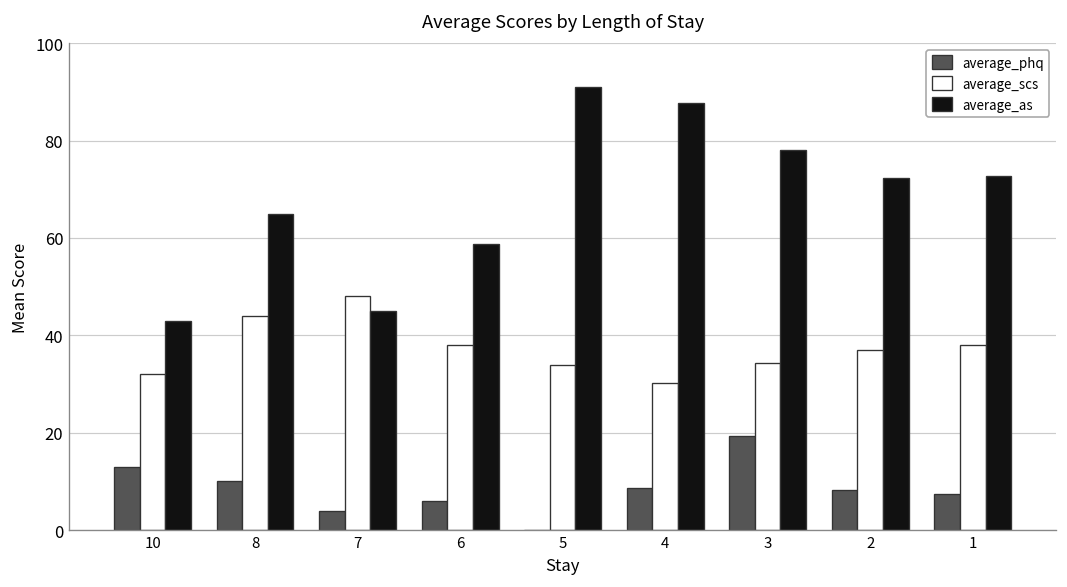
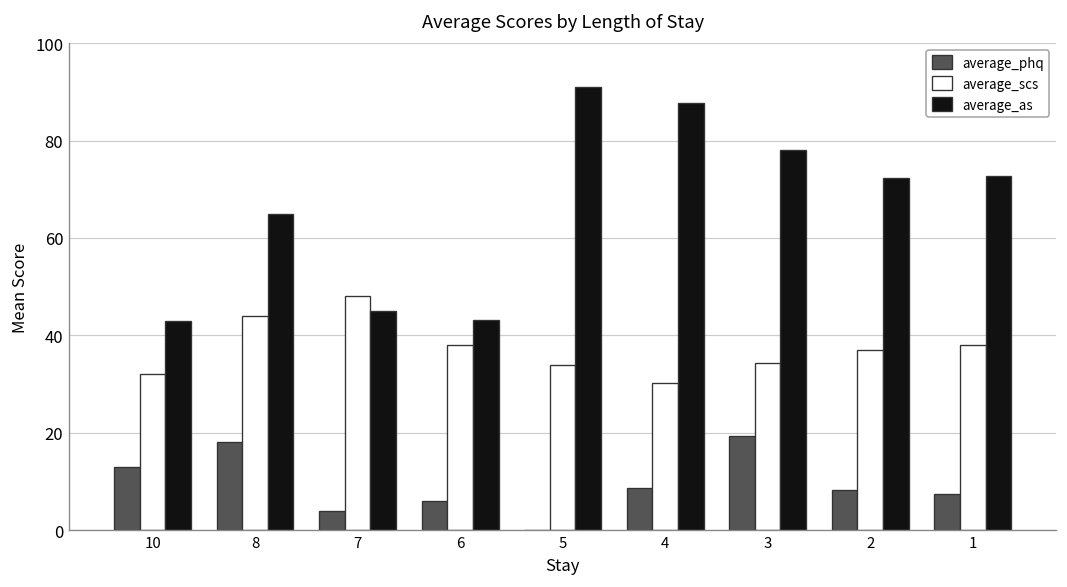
average_phq, 8: 10 -> 18
average_as, 6: 59 -> 43
